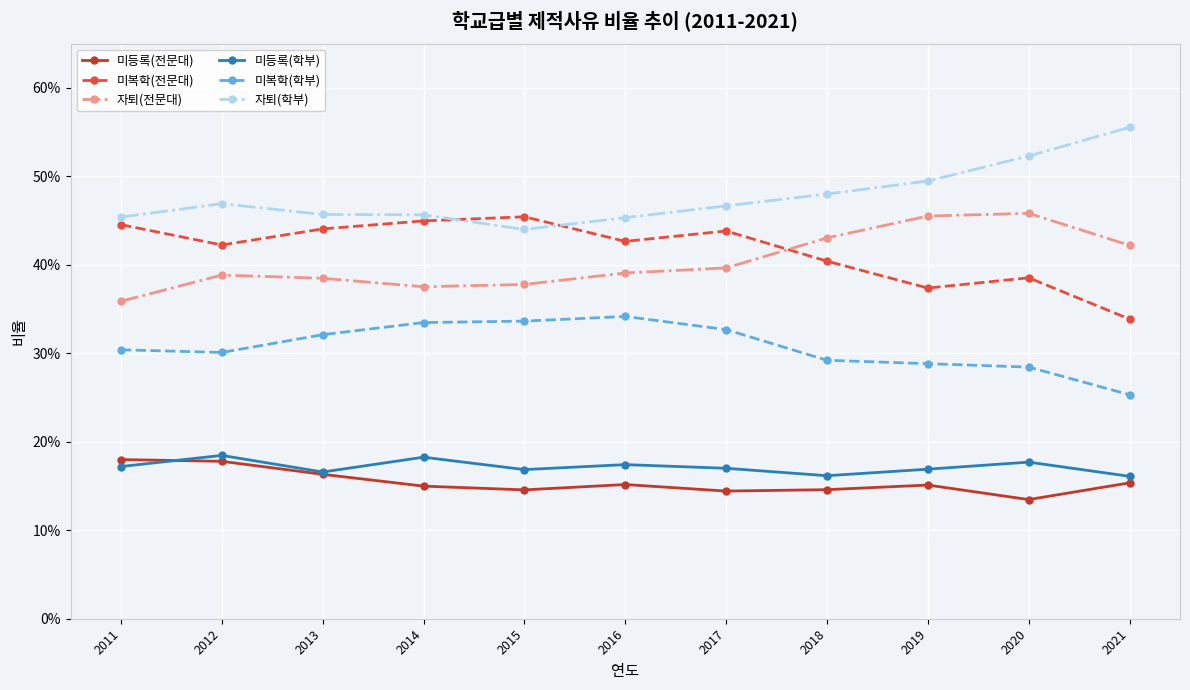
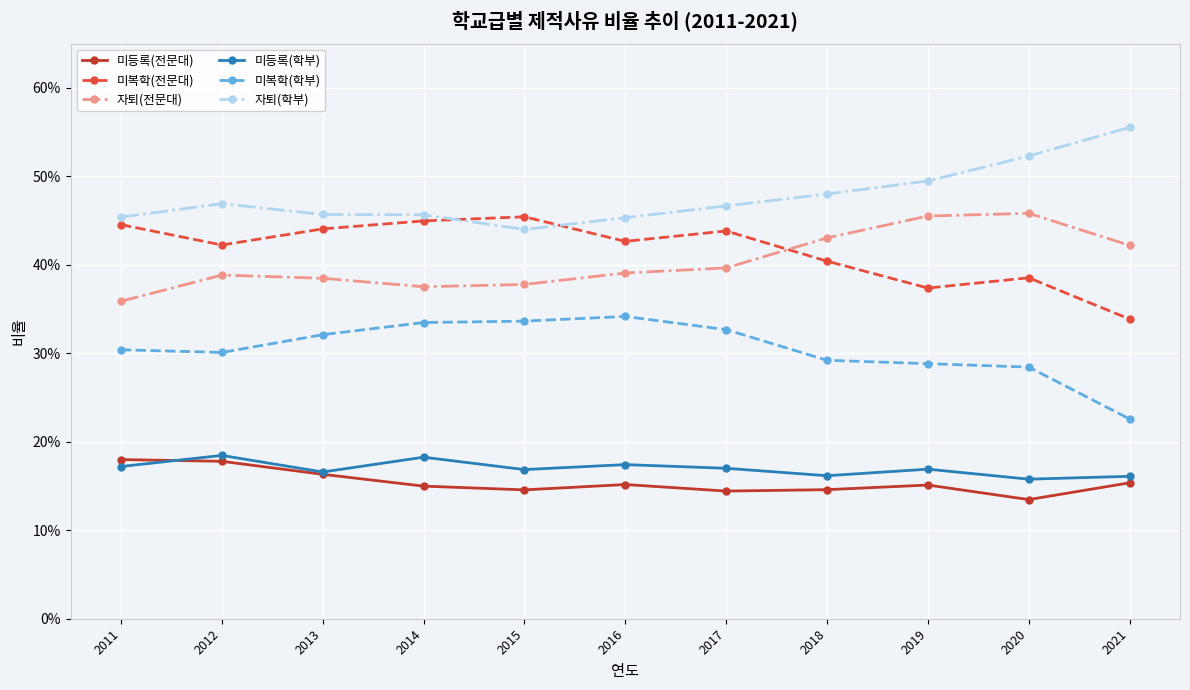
미등록(학부), 2020: 18% -> 16%
미복학(학부), 2021: 25% -> 23%
